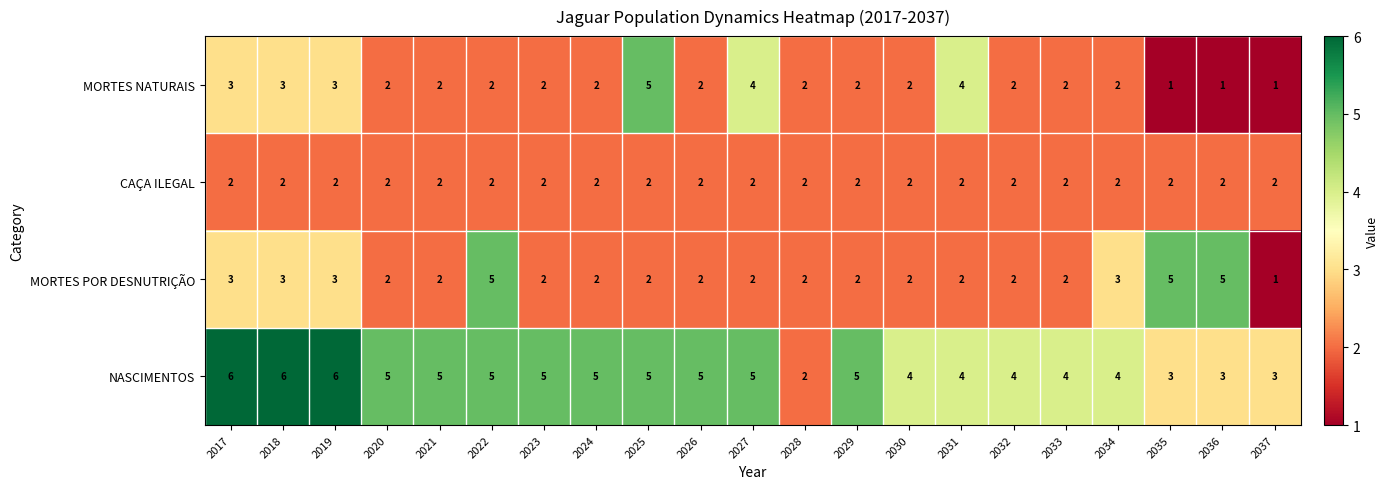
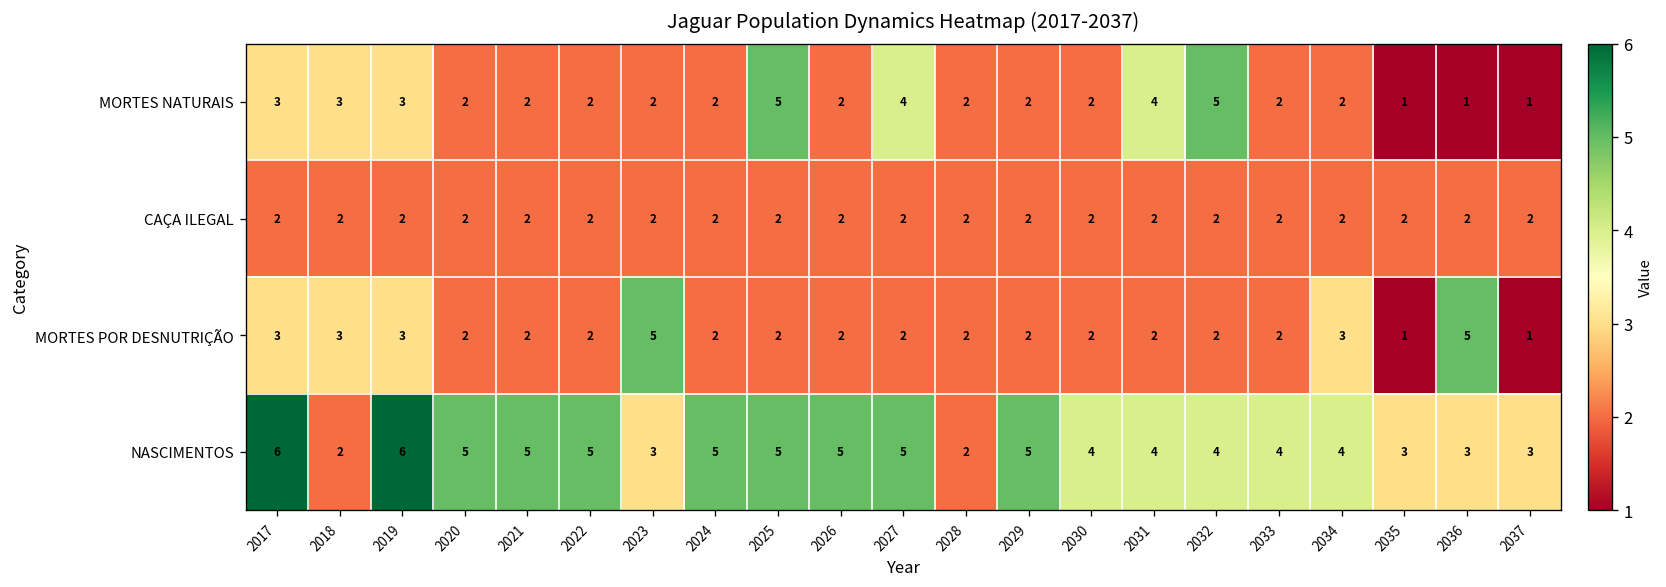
MORTES NATURAIS, 2032: 2 -> 5
MORTES POR DESNUTRIÇÃO, 2022: 5 -> 2
MORTES POR DESNUTRIÇÃO, 2023: 2 -> 5
MORTES POR DESNUTRIÇÃO, 2035: 5 -> 1
NASCIMENTOS, 2018: 6 -> 2
NASCIMENTOS, 2023: 5 -> 3
